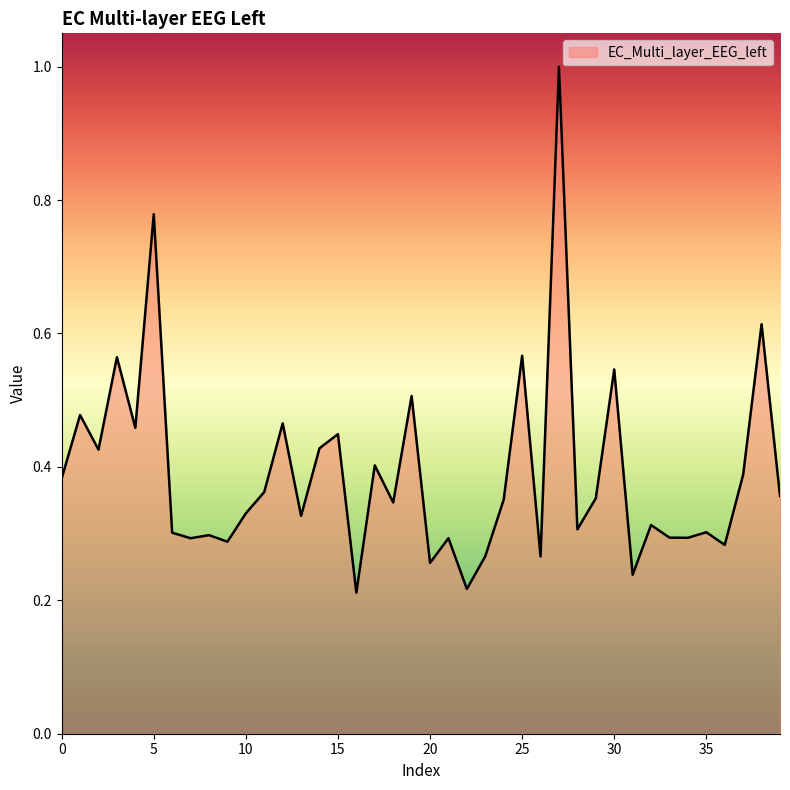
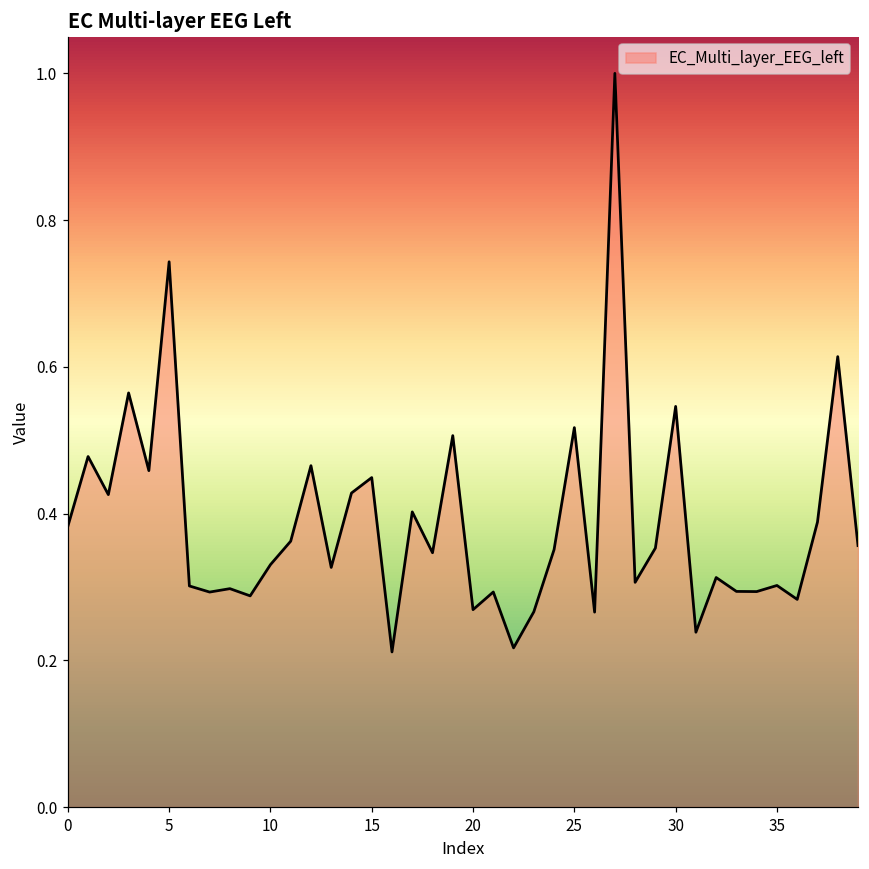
5: 0.78 -> 0.74
20: 0.26 -> 0.27
25: 0.57 -> 0.52
